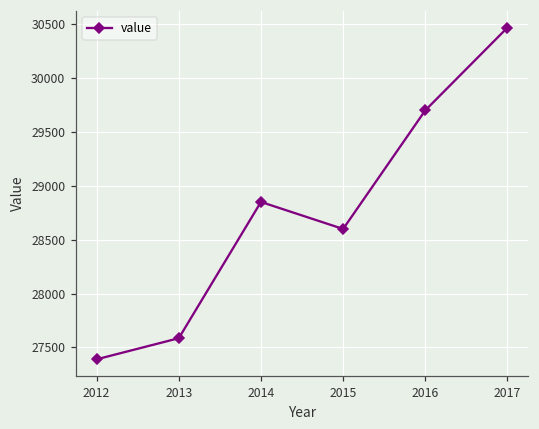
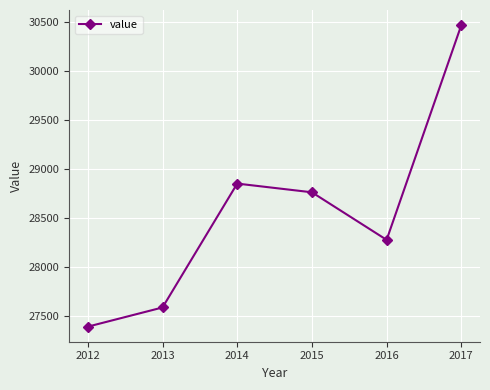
2015: 28600 -> 28800
2016: 29700 -> 28300
